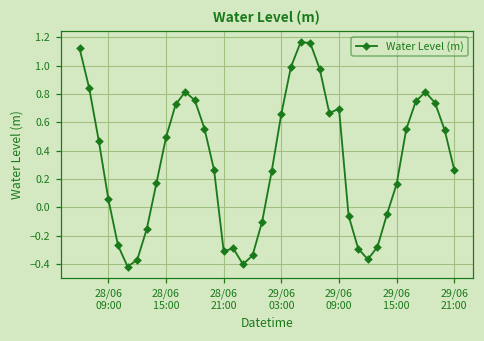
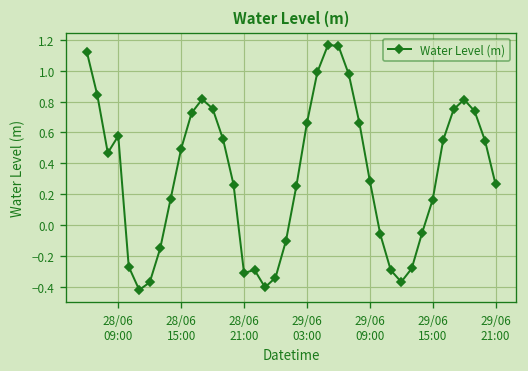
28/06 09:00: 0.06 -> 0.58
29/06 09:00: 0.70 -> 0.29
